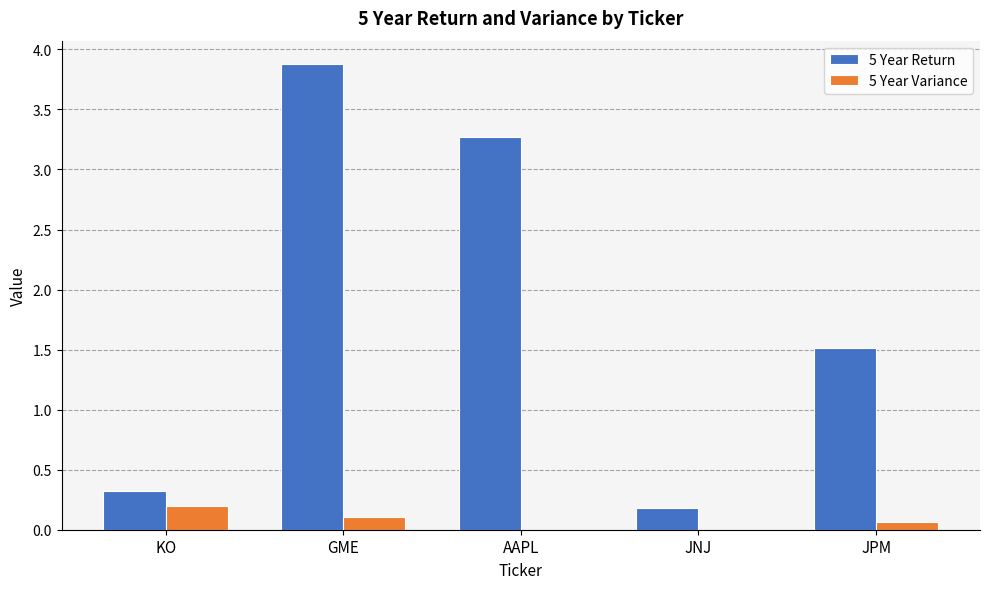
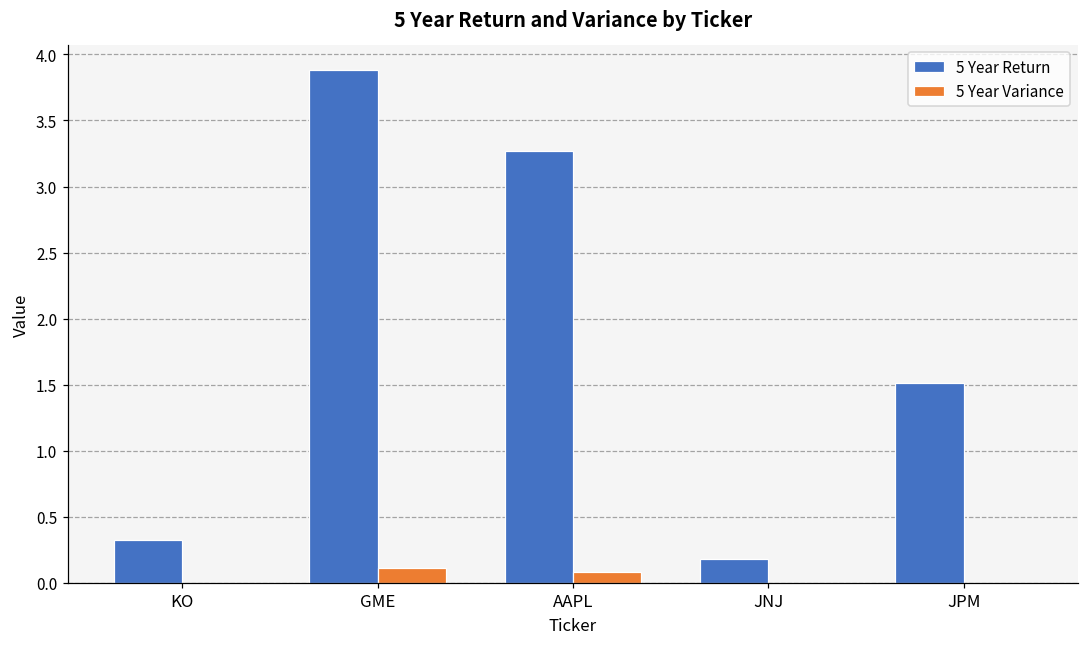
5 Year Variance, KO: 0.20 -> 0.00
5 Year Variance, AAPL: 0.00 -> 0.08
5 Year Variance, JPM: 0.07 -> 0.00
